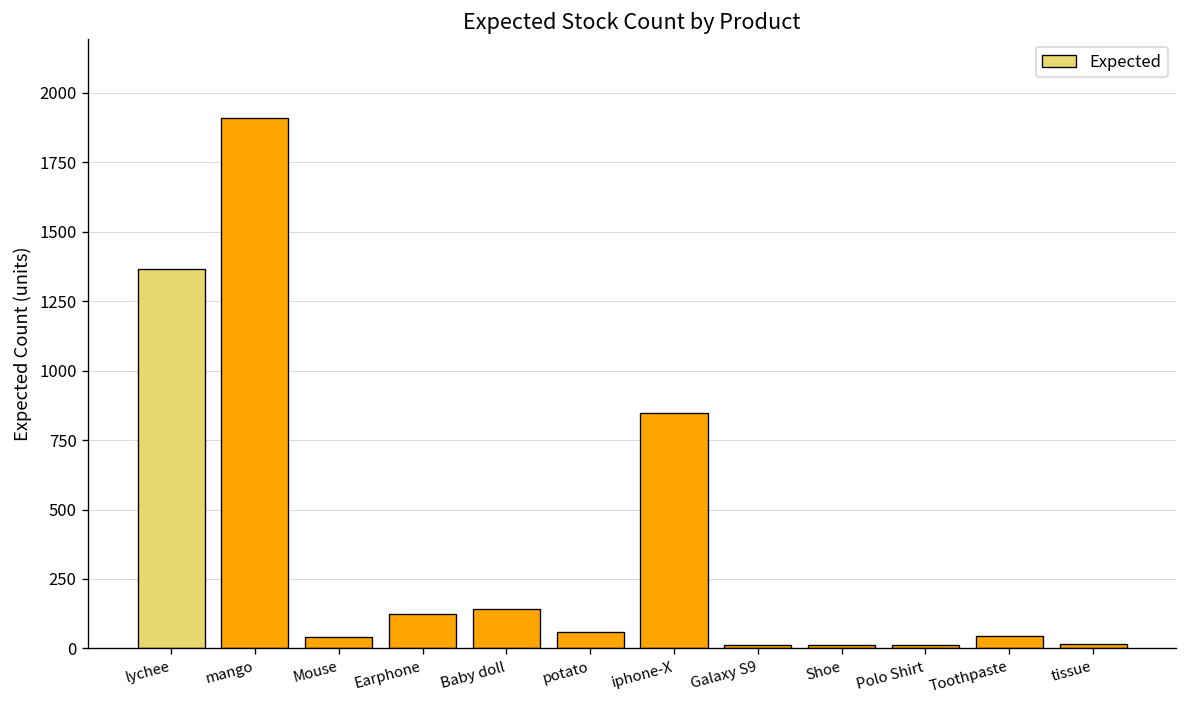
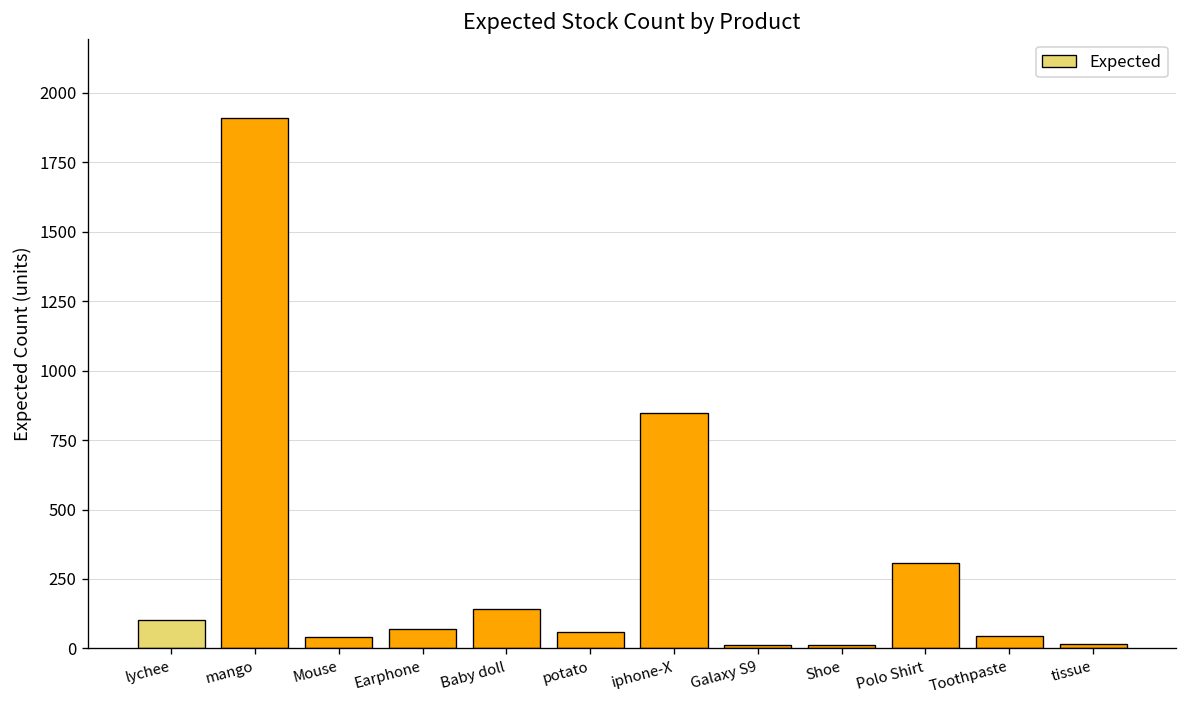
lychee: 1370 -> 100
Earphone: 130 -> 70
Polo Shirt: 10 -> 310
